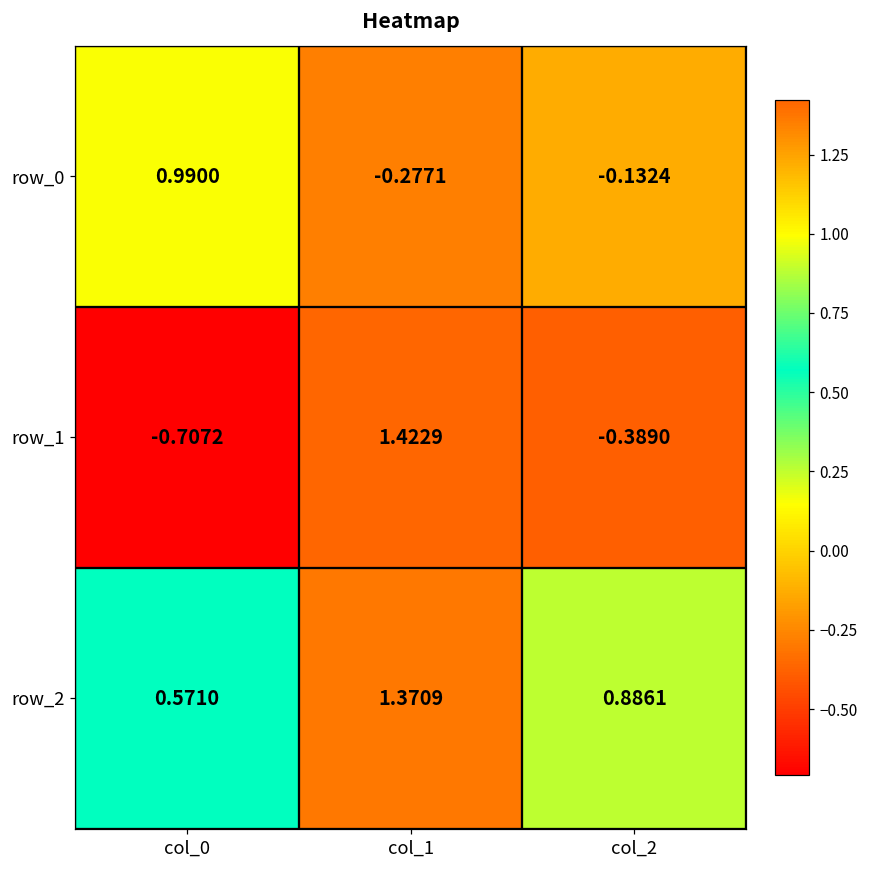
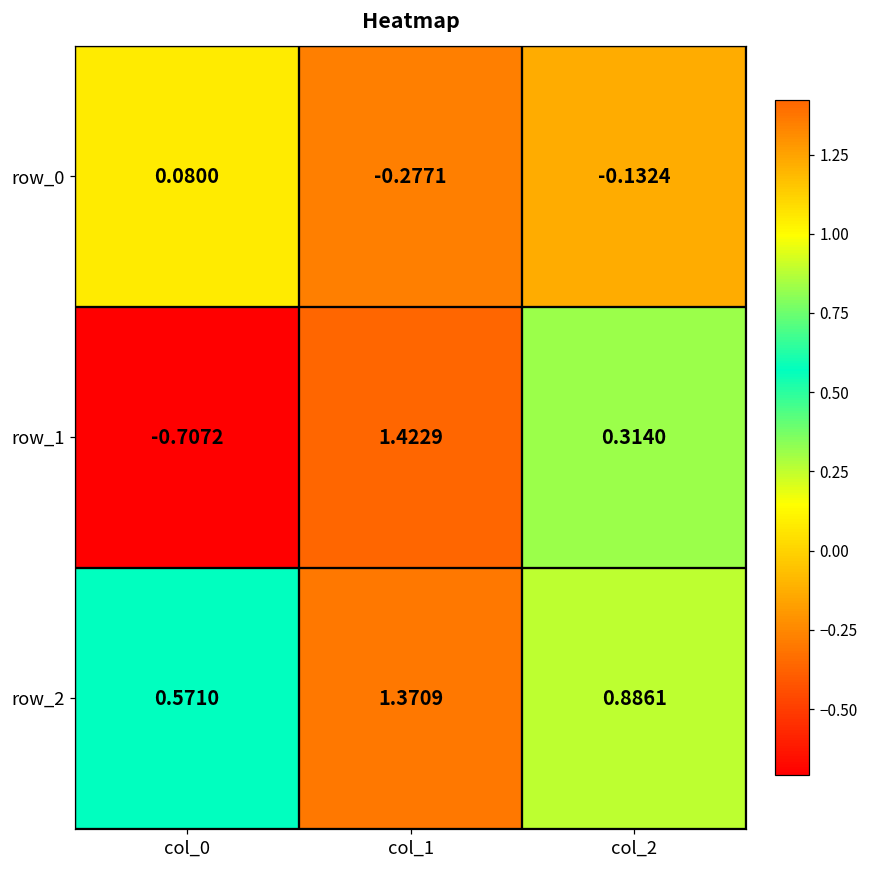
row_0, col_0: 0.9900 -> 0.0800
row_1, col_2: -0.3890 -> 0.3140
